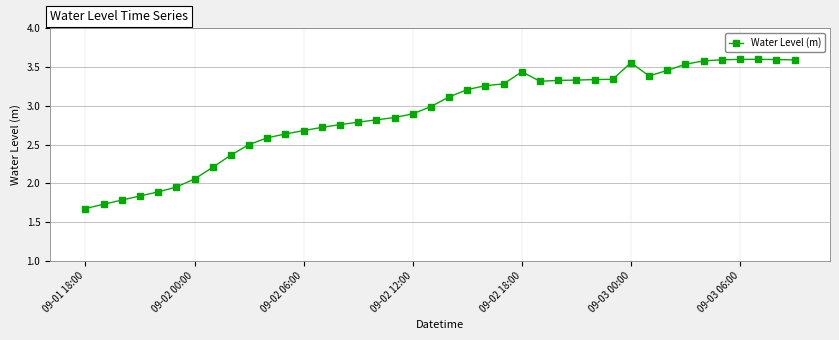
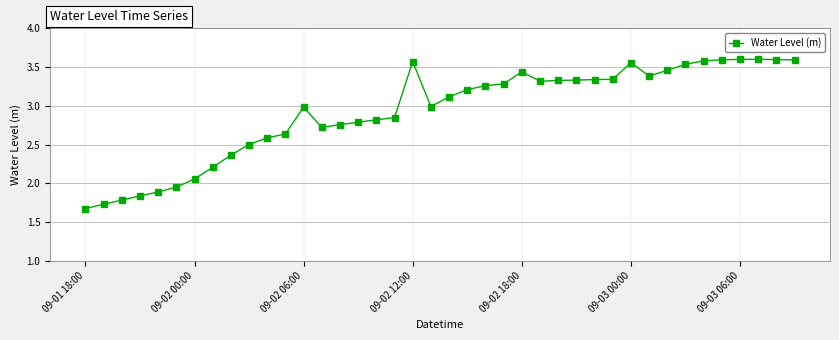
09-02 06:00: 2.7 -> 3.0
09-02 12:00: 2.9 -> 3.6
